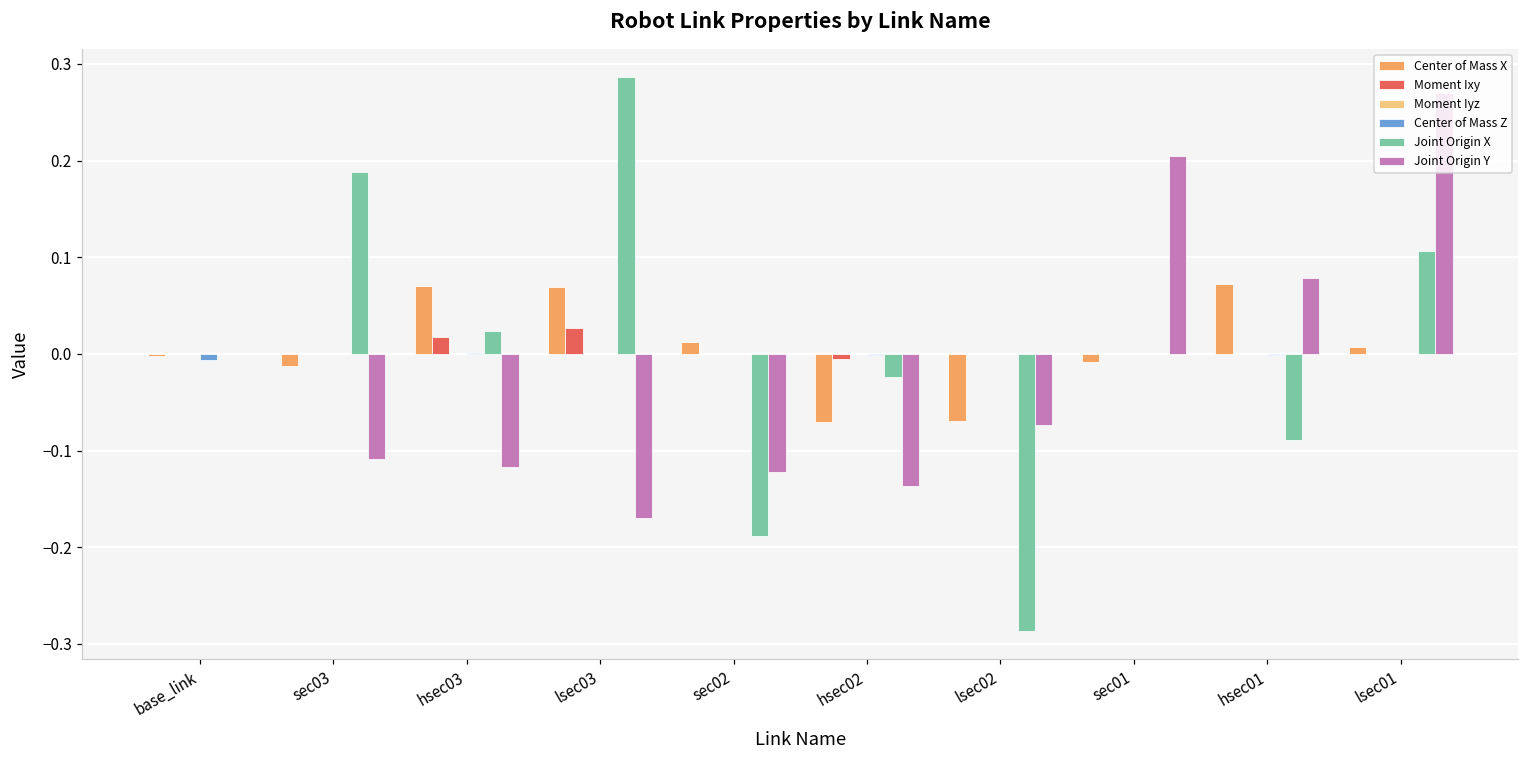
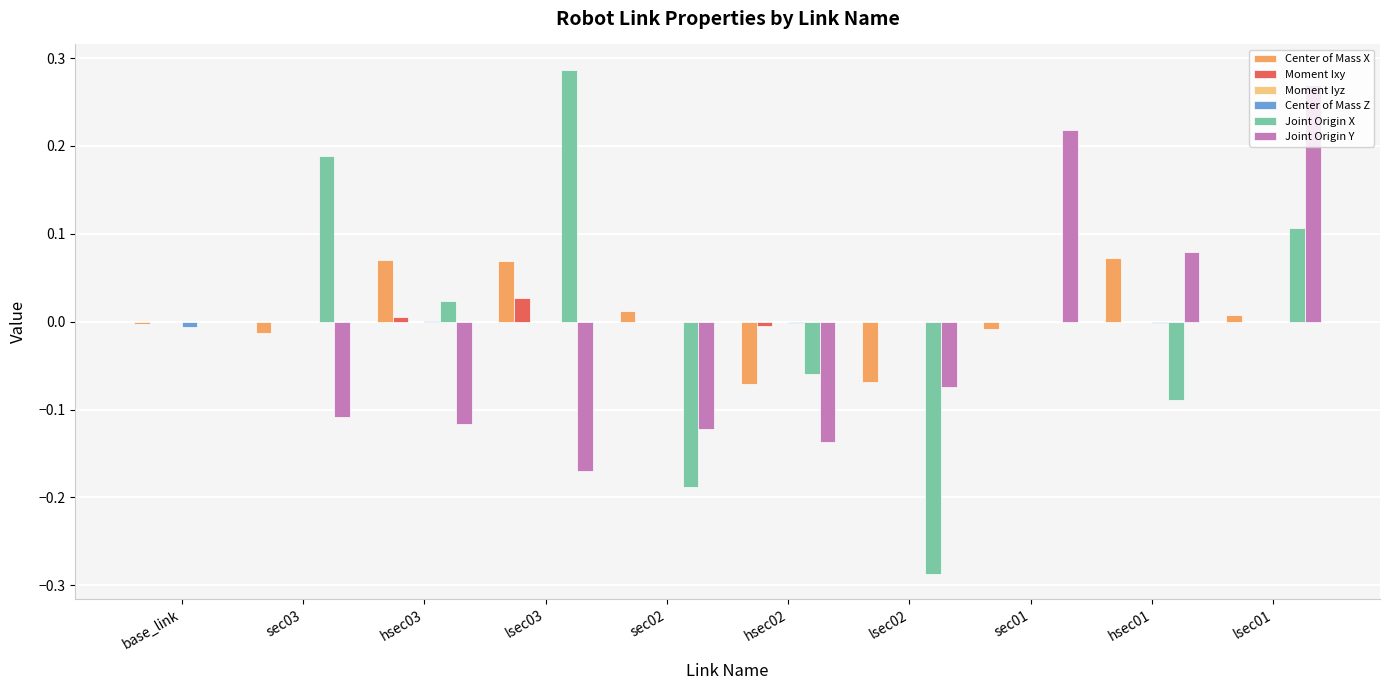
Moment Ixy, hsec03: 0.02 -> 0.01
Joint Origin X, hsec02: -0.02 -> -0.06
Joint Origin Y, sec01: 0.20 -> 0.22
